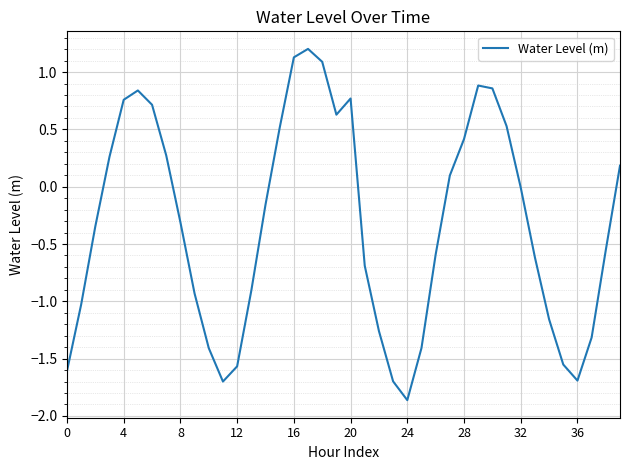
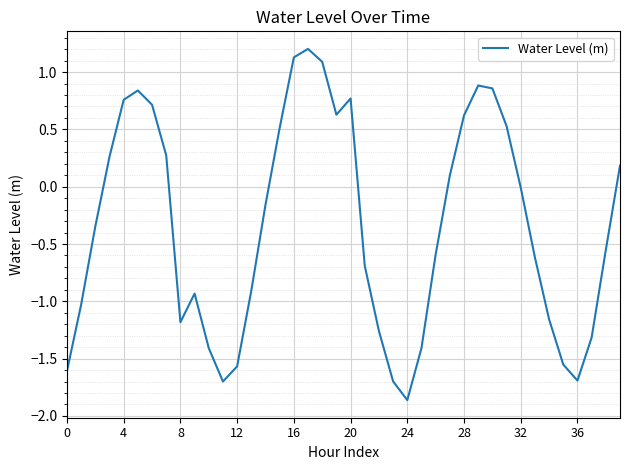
8: -0.31 -> -1.18
28: 0.42 -> 0.62
